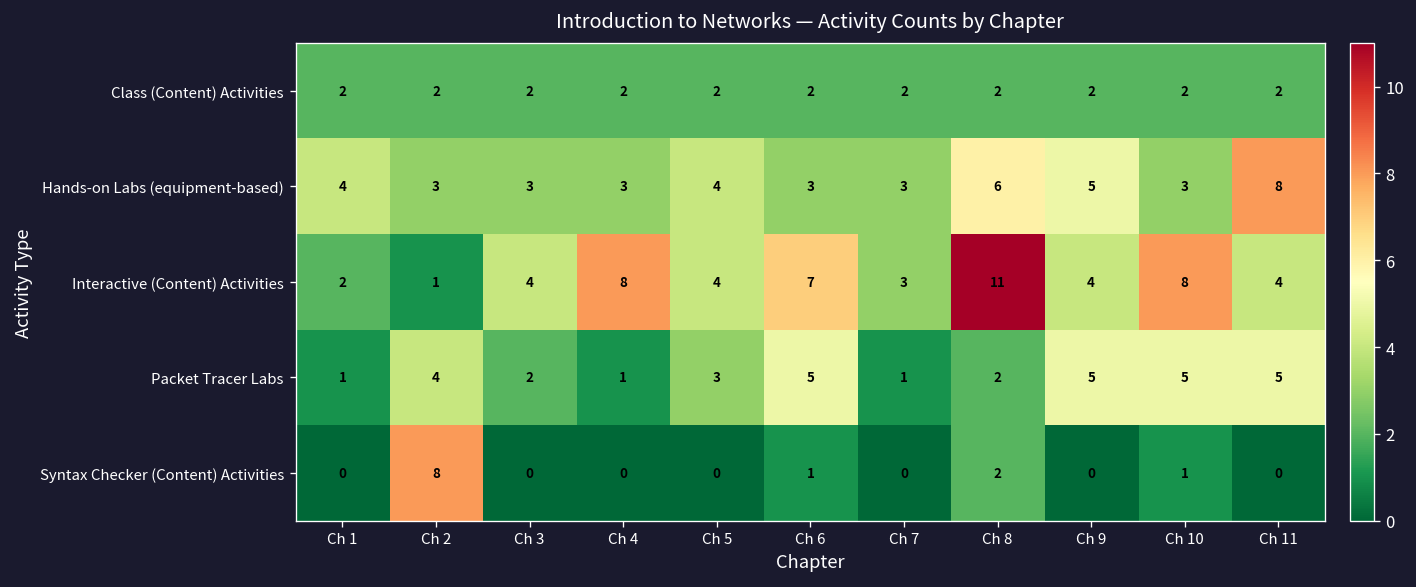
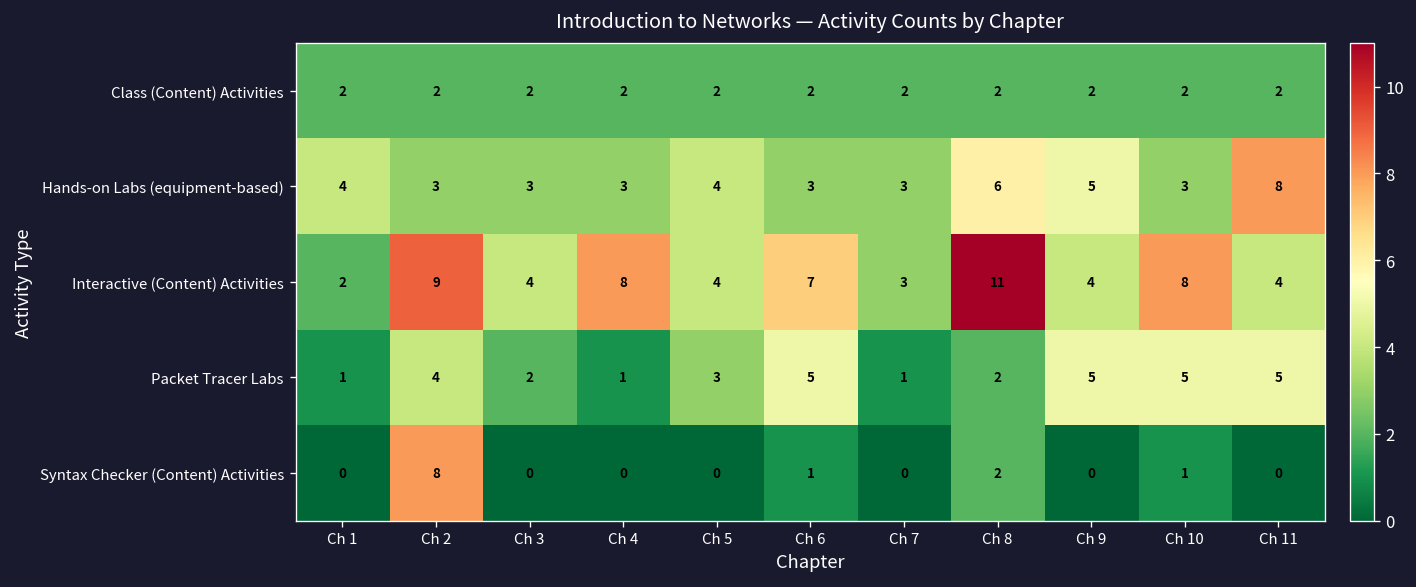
Interactive (Content) Activities, Ch 2: 1 -> 9
